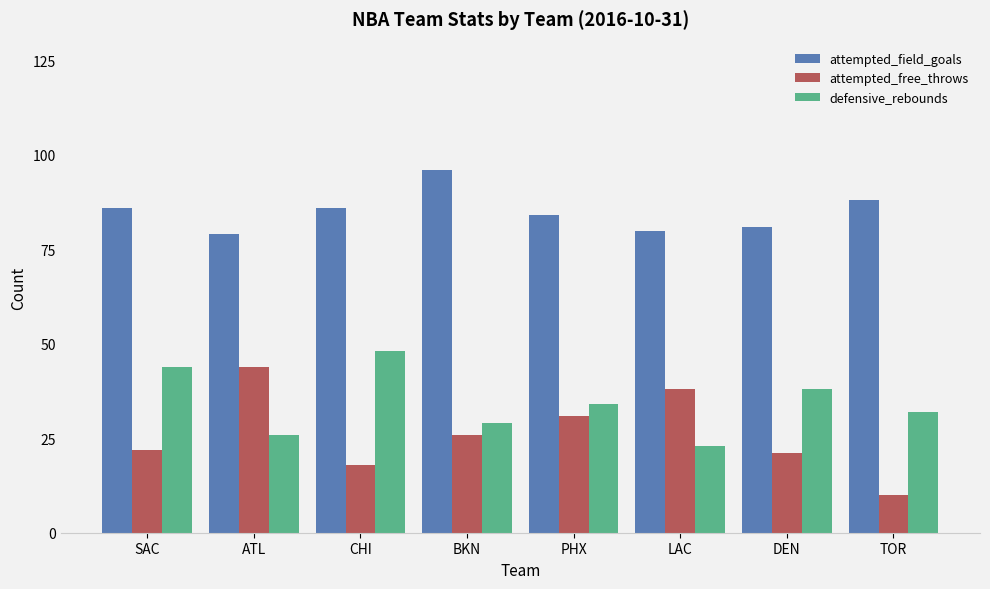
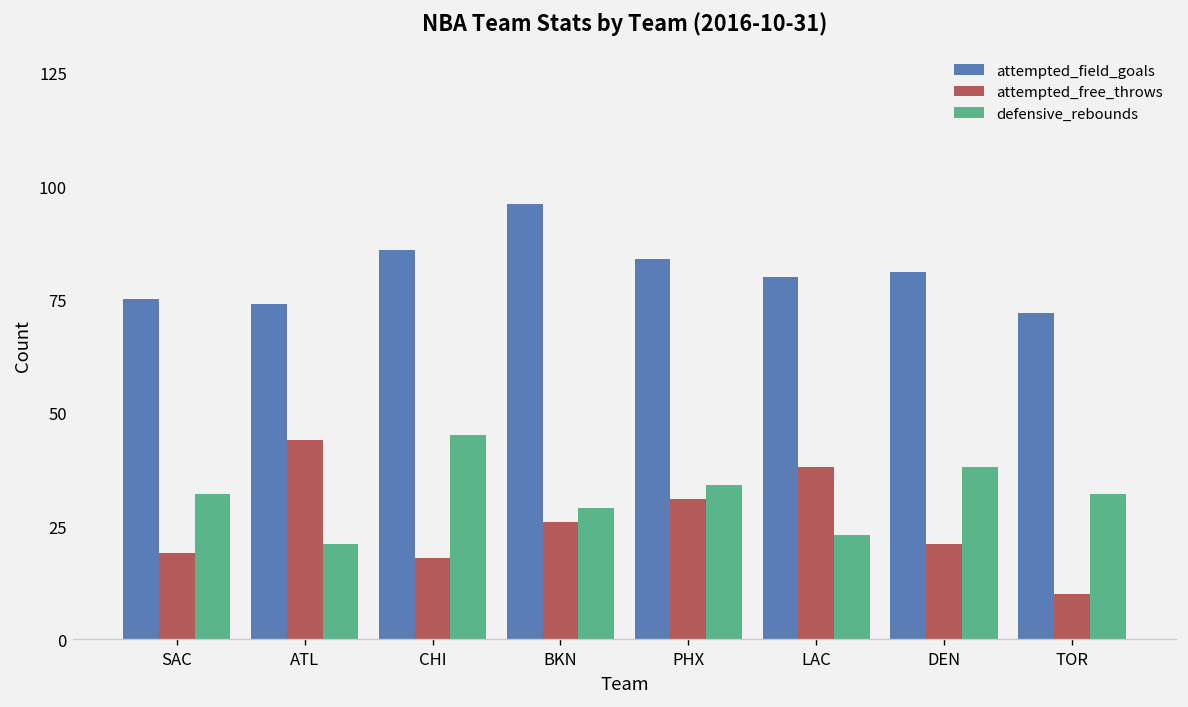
attempted_field_goals, SAC: 86 -> 75
attempted_free_throws, SAC: 22 -> 19
defensive_rebounds, SAC: 44 -> 32
attempted_field_goals, ATL: 79 -> 74
defensive_rebounds, ATL: 26 -> 21
defensive_rebounds, CHI: 48 -> 45
attempted_field_goals, TOR: 88 -> 72
